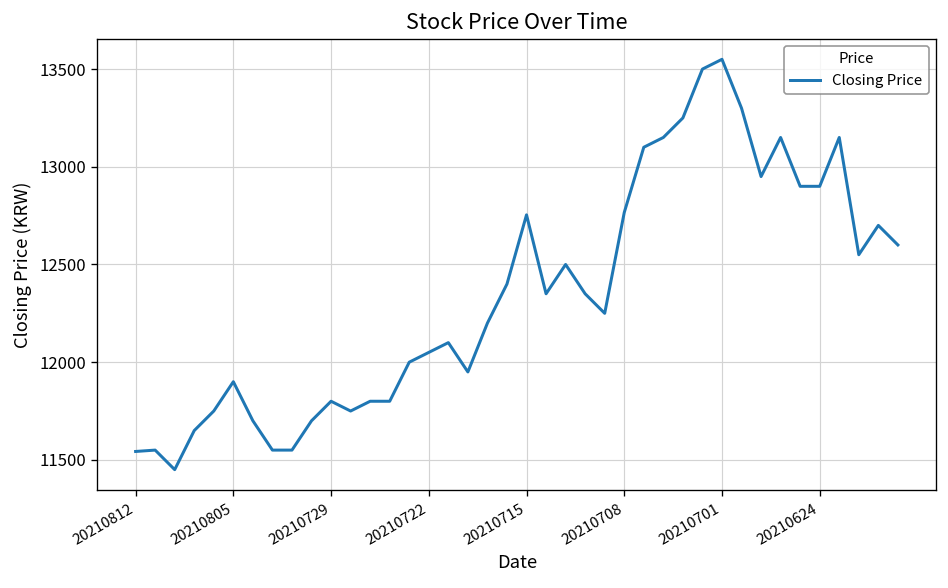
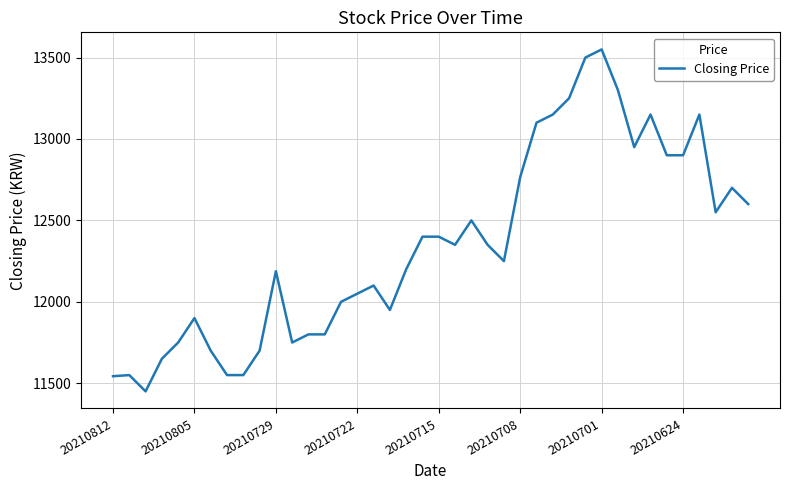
20210729: 11800 -> 12190
20210715: 12750 -> 12400
